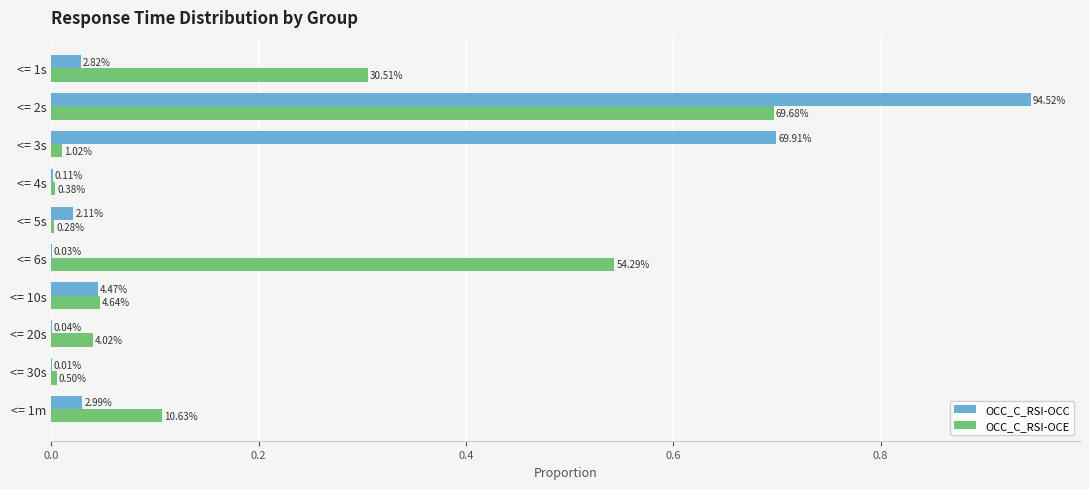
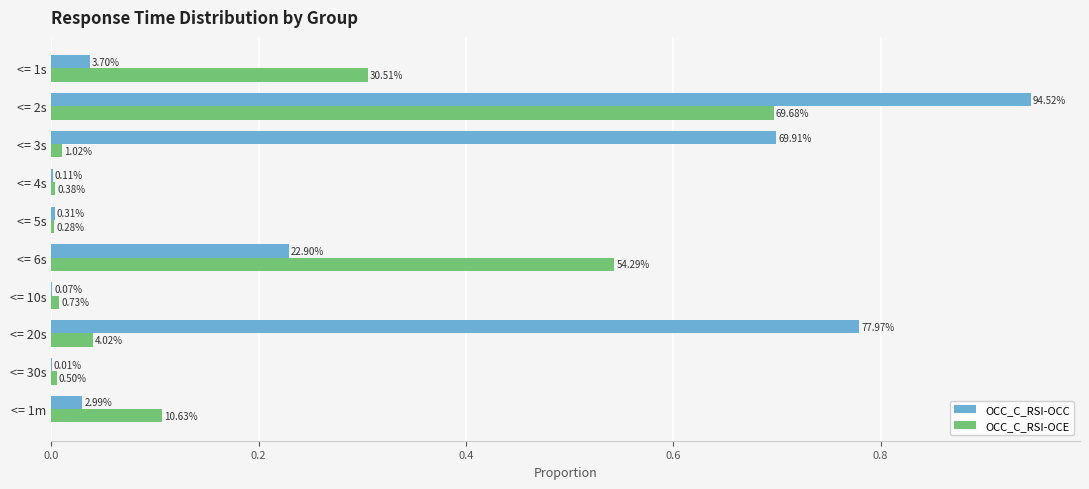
OCC_C_RSI-OCC, <= 1s: 2.82% -> 3.70%
OCC_C_RSI-OCC, <= 5s: 2.11% -> 0.31%
OCC_C_RSI-OCC, <= 6s: 0.03% -> 22.90%
OCC_C_RSI-OCC, <= 10s: 4.47% -> 0.07%
OCC_C_RSI-OCE, <= 10s: 4.64% -> 0.73%
OCC_C_RSI-OCC, <= 20s: 0.04% -> 77.97%
